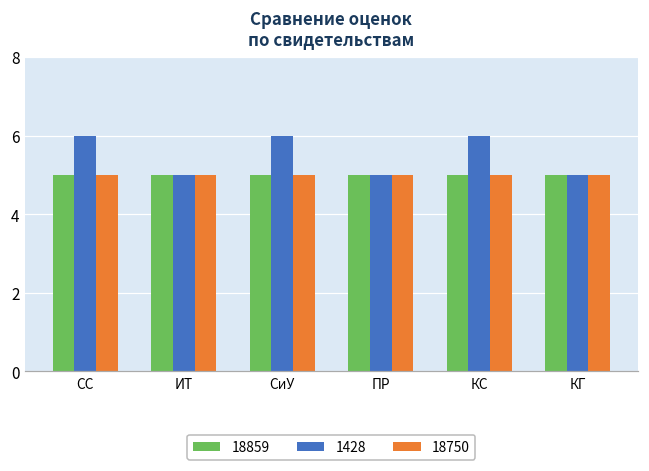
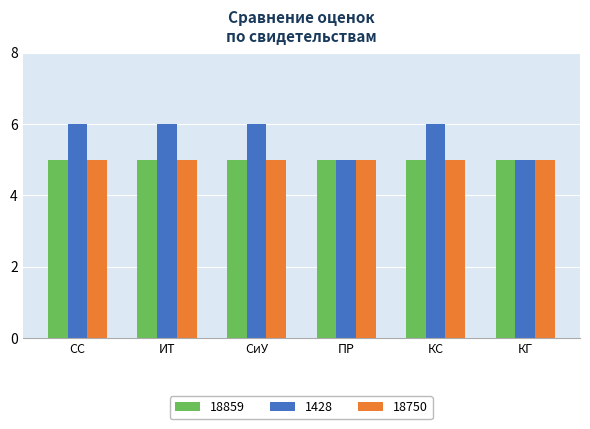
1428, ИТ: 5 -> 6
